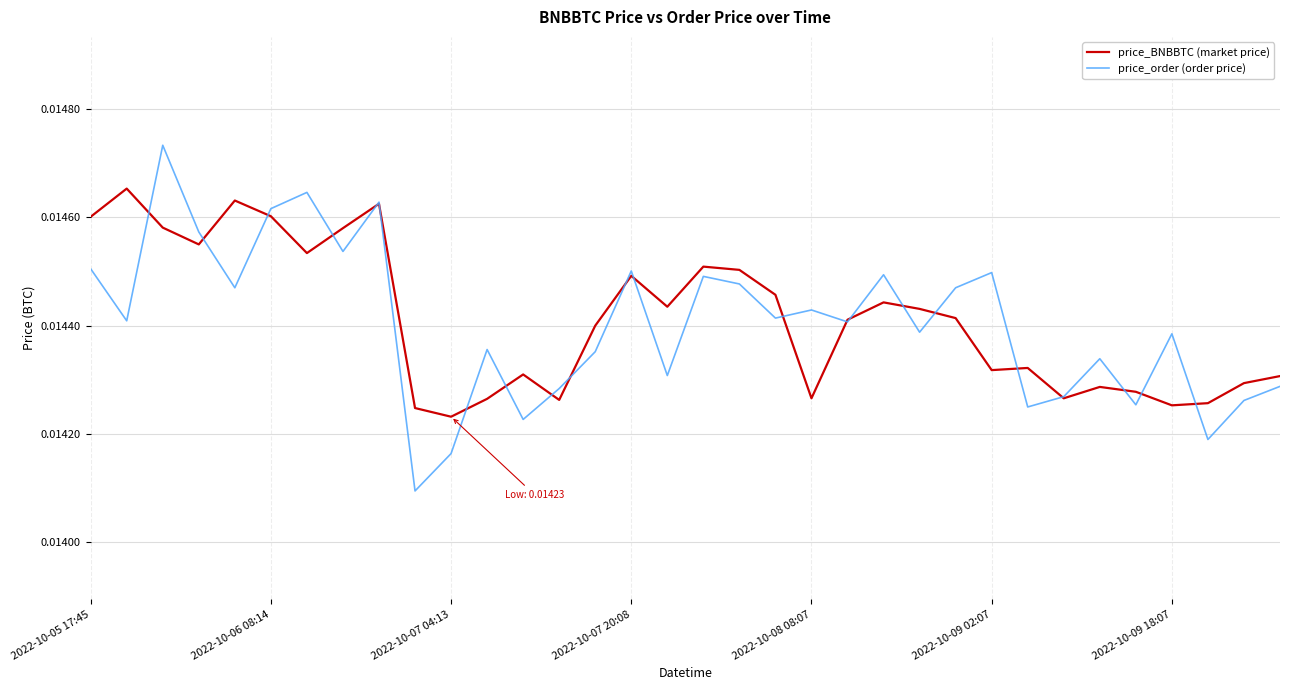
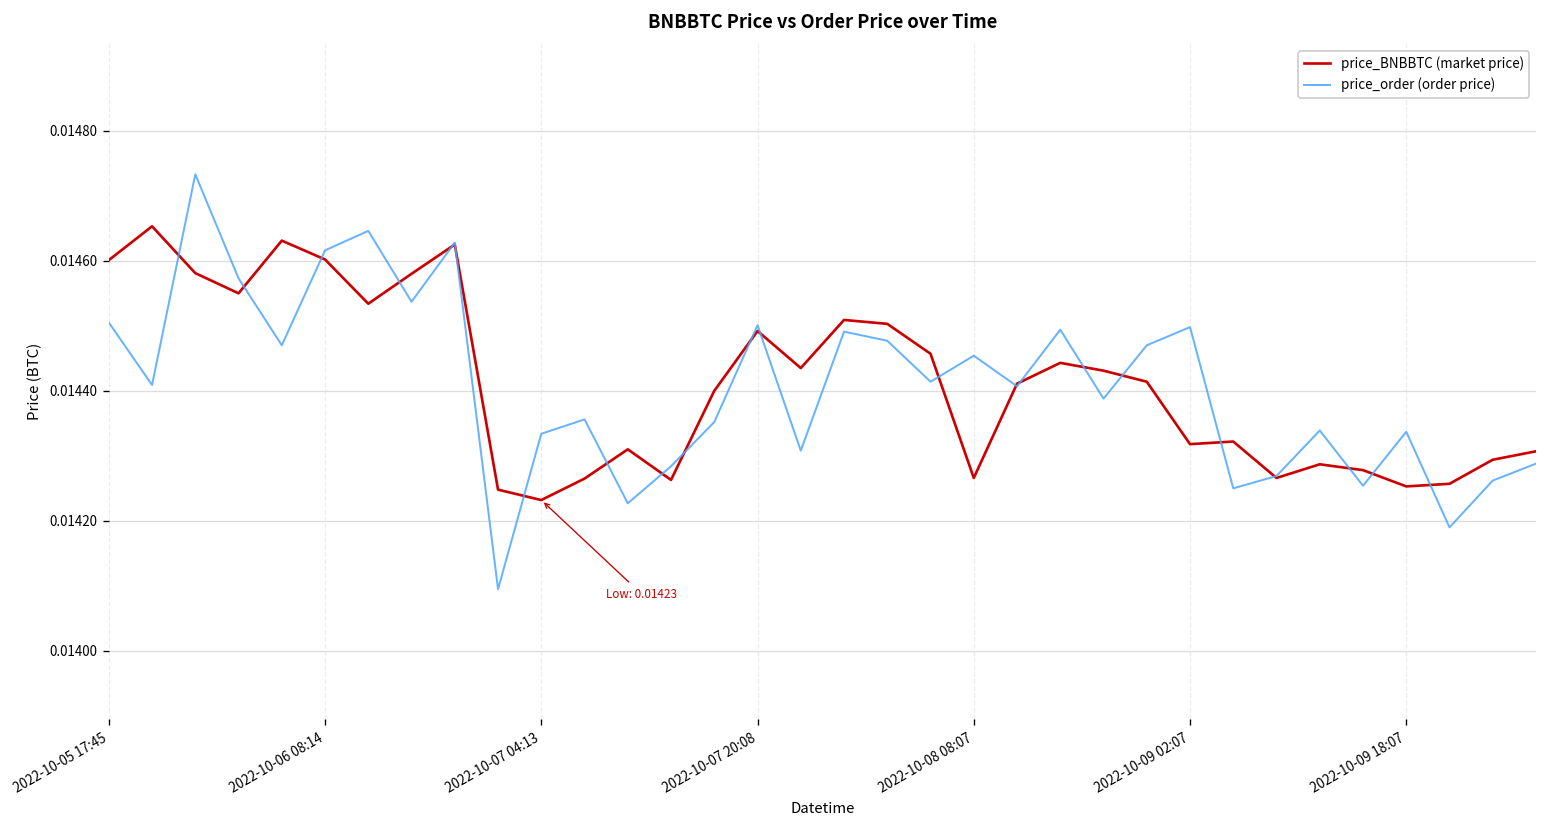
price_order (order price), 2022-10-07 04:13: 0.01416 -> 0.01433
price_order (order price), 2022-10-08 08:07: 0.01443 -> 0.01445
price_order (order price), 2022-10-09 18:07: 0.01439 -> 0.01434
